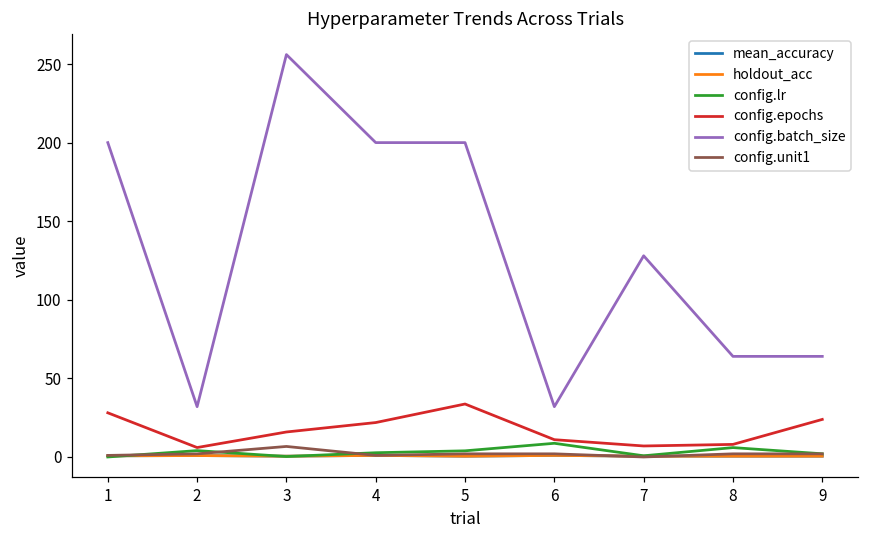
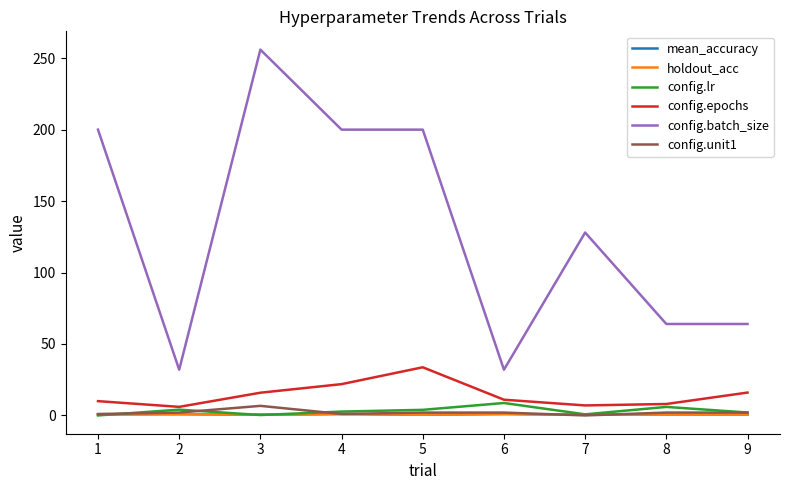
config.epochs, 1: 28 -> 10
config.epochs, 9: 24 -> 16
